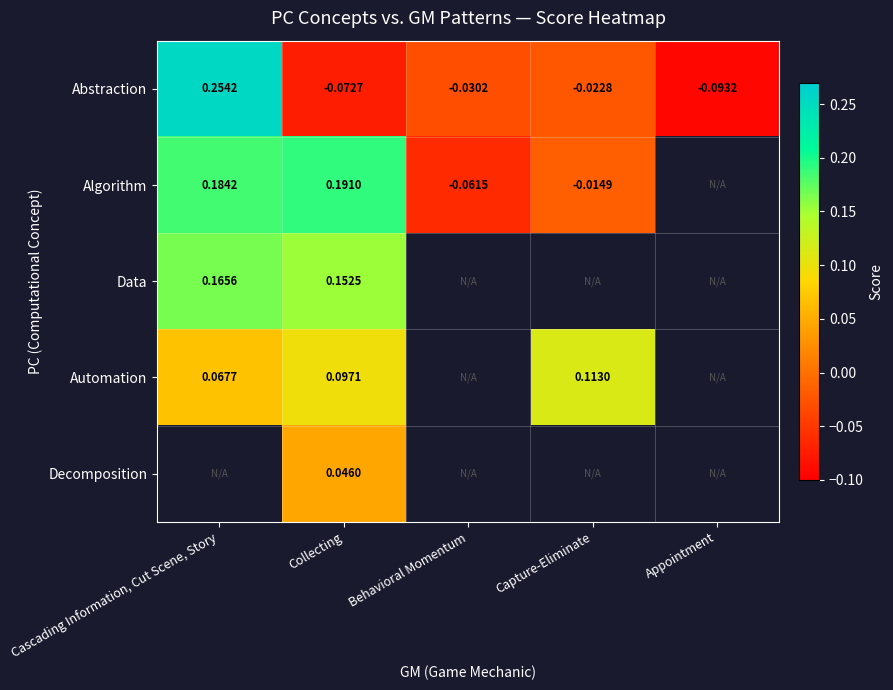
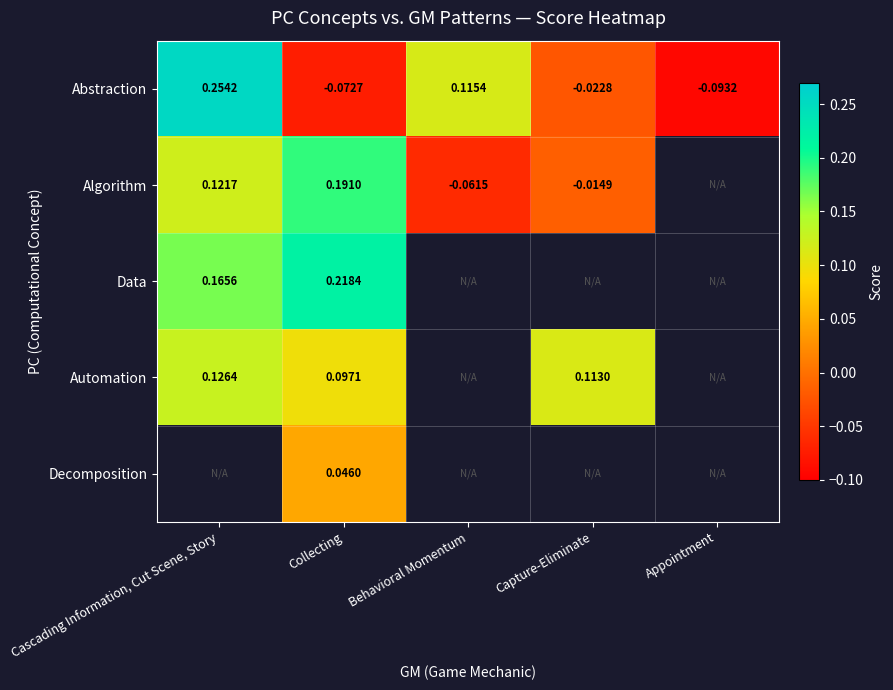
Abstraction, Behavioral Momentum: -0.0302 -> 0.1154
Algorithm, Cascading Information, Cut Scene, Story: 0.1842 -> 0.1217
Data, Collecting: 0.1525 -> 0.2184
Automation, Cascading Information, Cut Scene, Story: 0.0677 -> 0.1264
